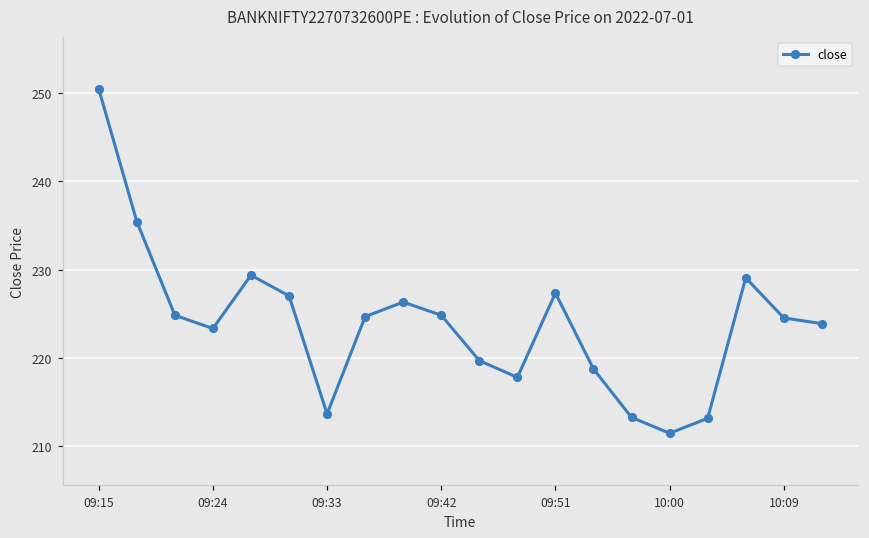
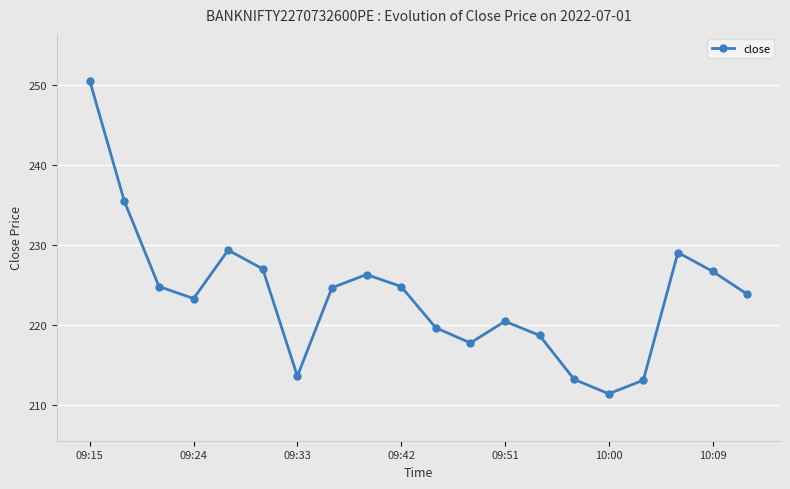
09:51: 227 -> 220
10:09: 225 -> 227
